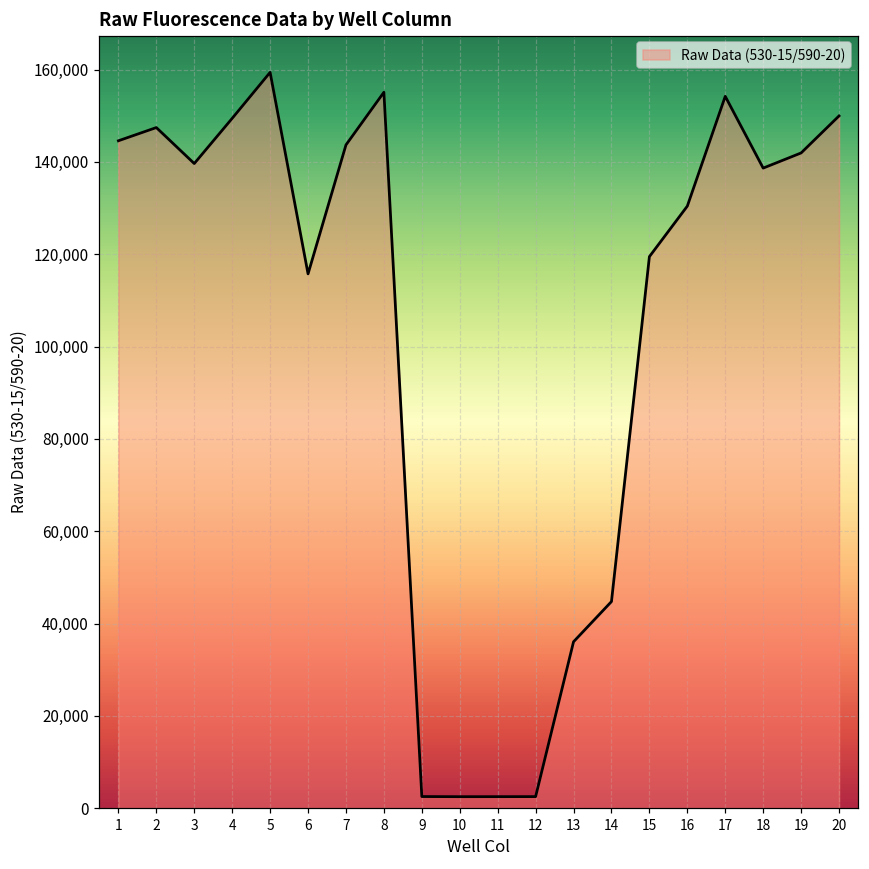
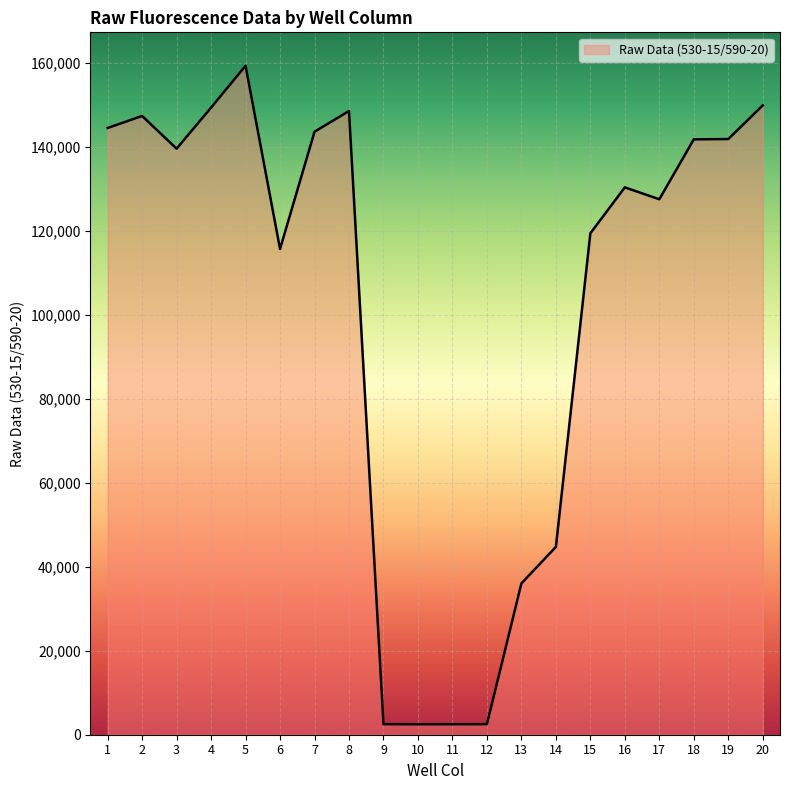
8: 155,000 -> 149,000
17: 154,000 -> 128,000
18: 139,000 -> 142,000
